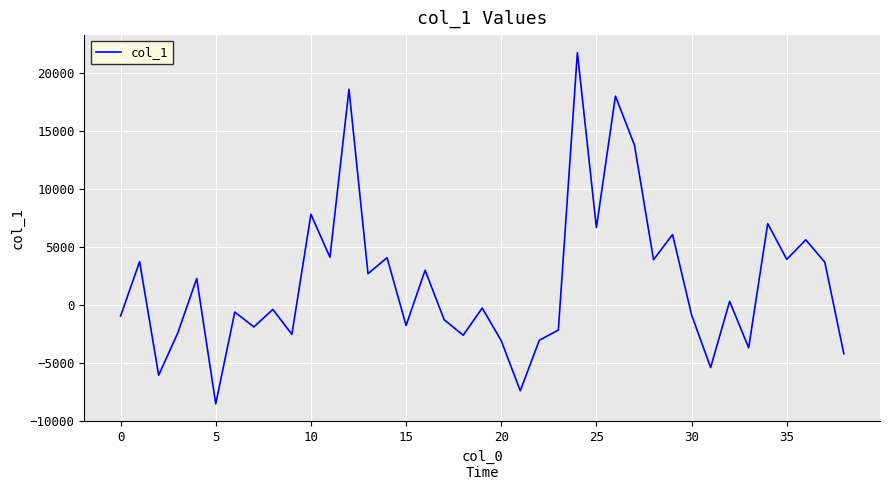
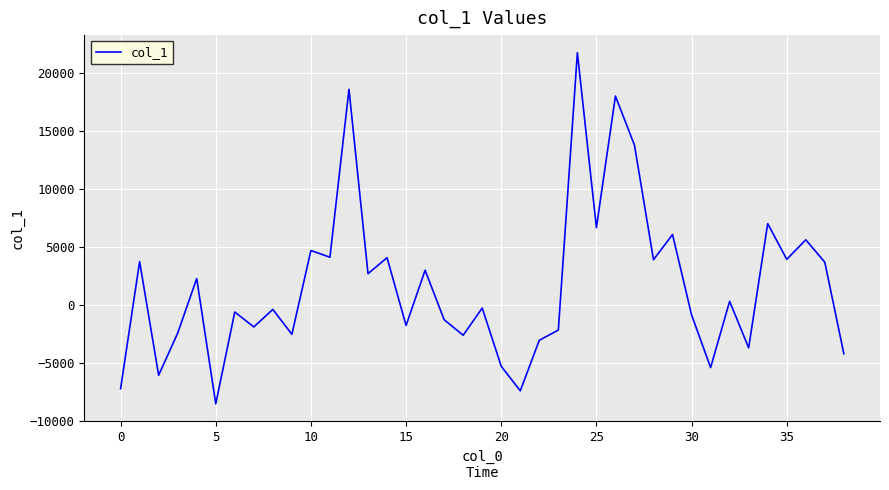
0: -900 -> -7200
10: 7800 -> 4700
20: -3100 -> -5300
